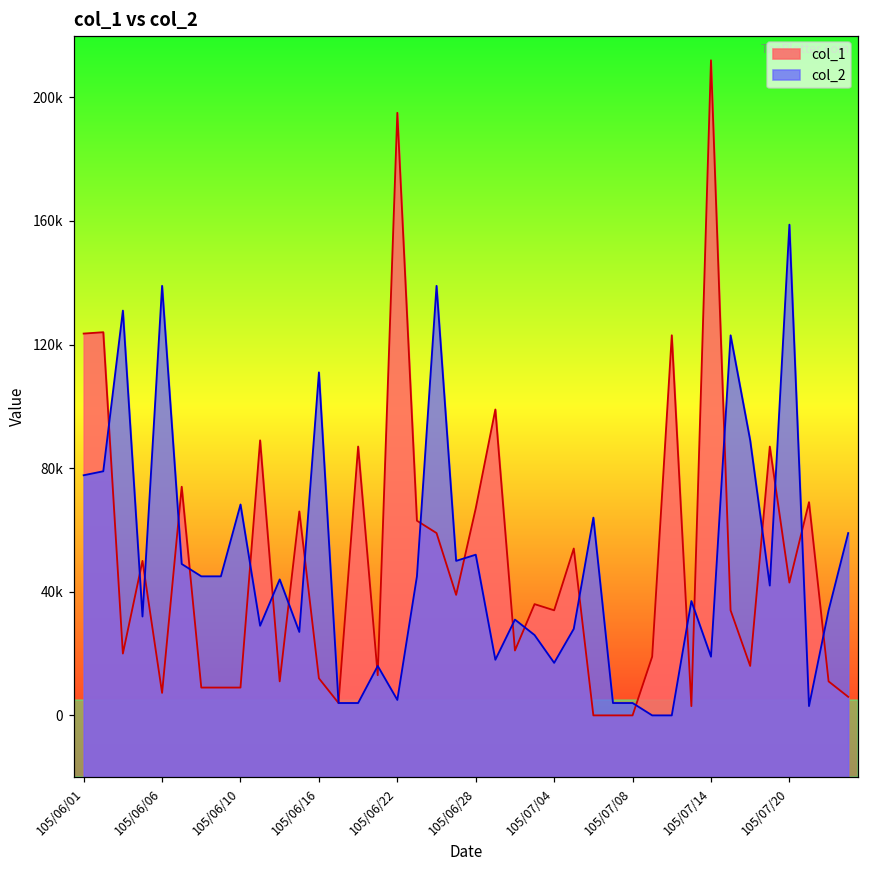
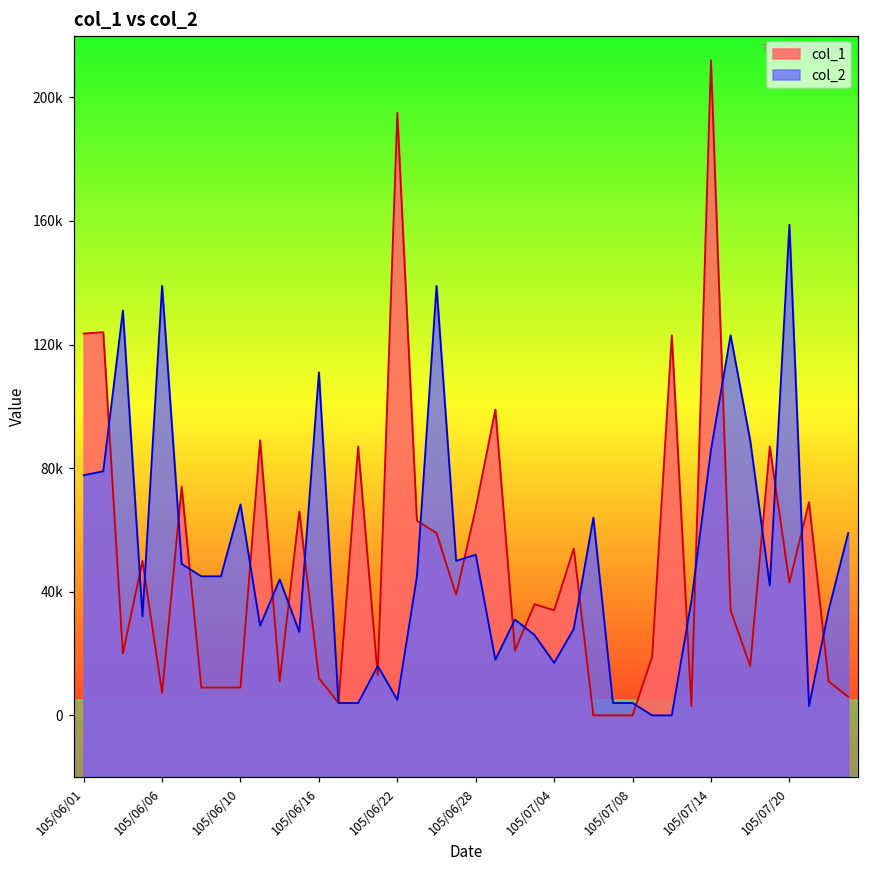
col_2, 105/07/14: 19000 -> 86000
